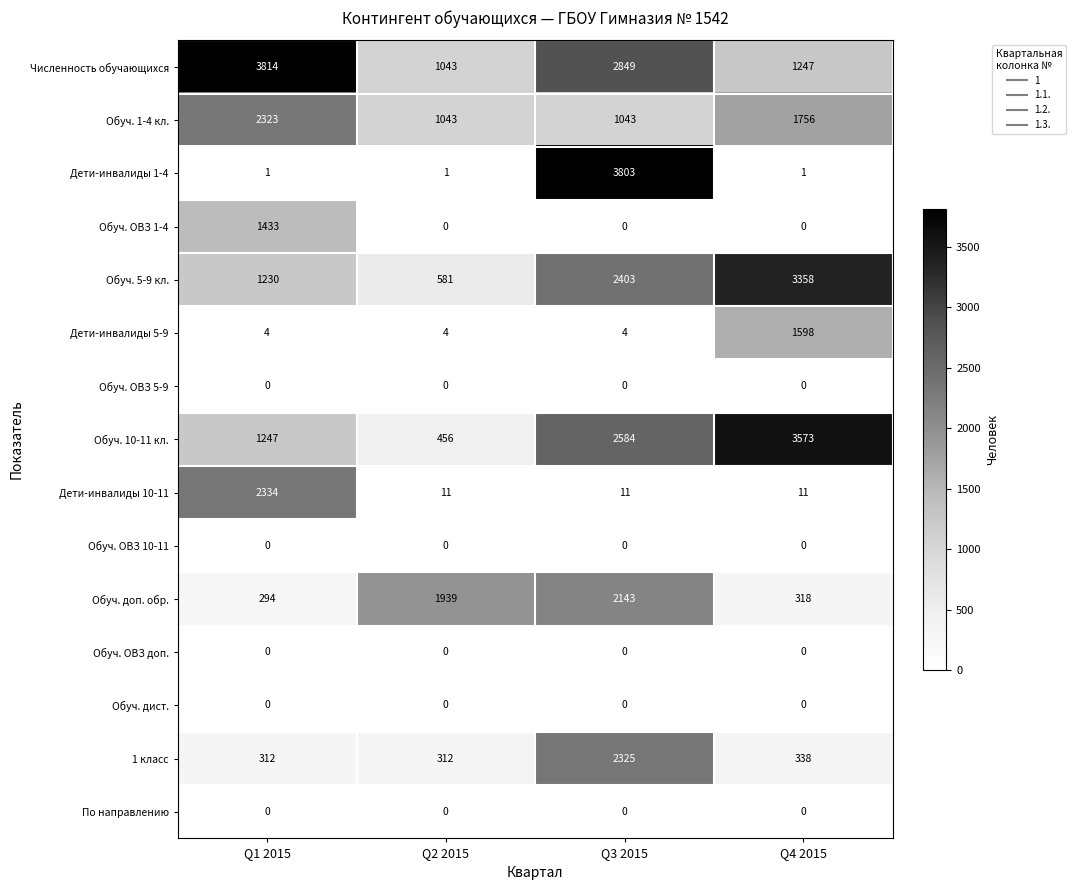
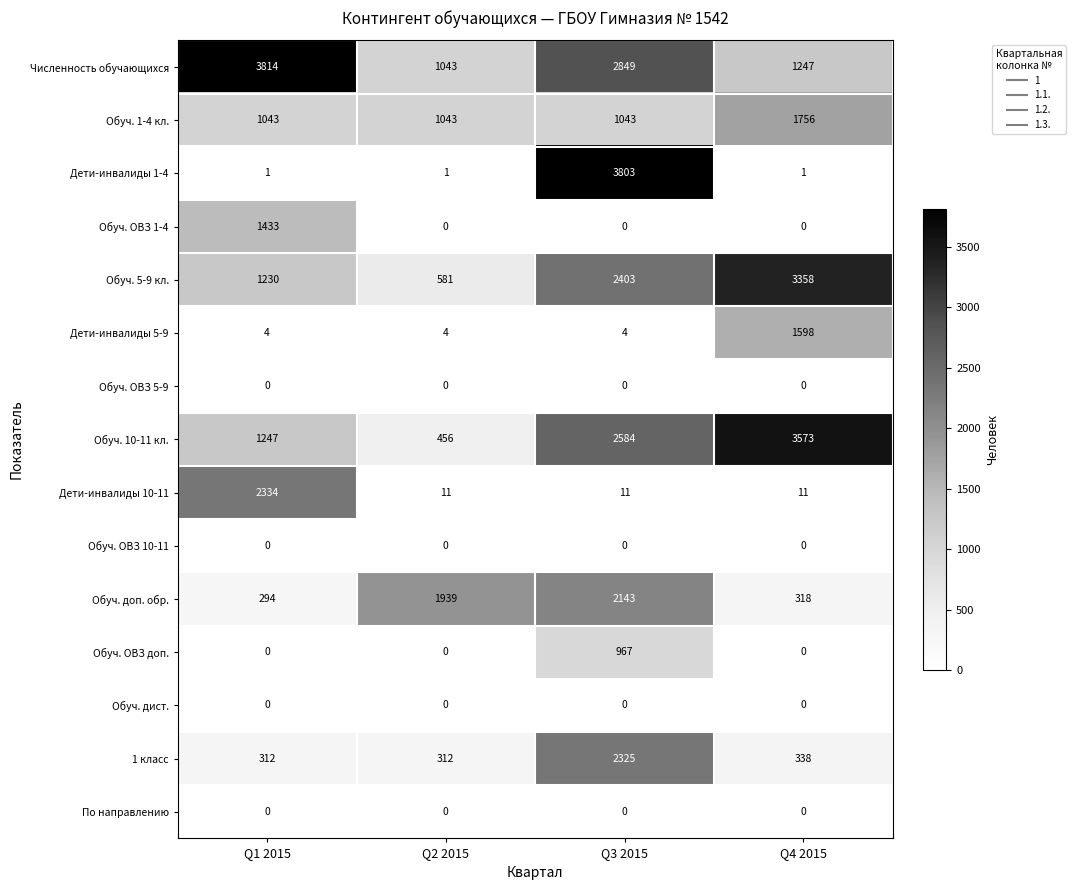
Обуч. 1-4 кл., Q1 2015: 2323 -> 1043
Обуч. ОВЗ доп., Q3 2015: 0 -> 967
